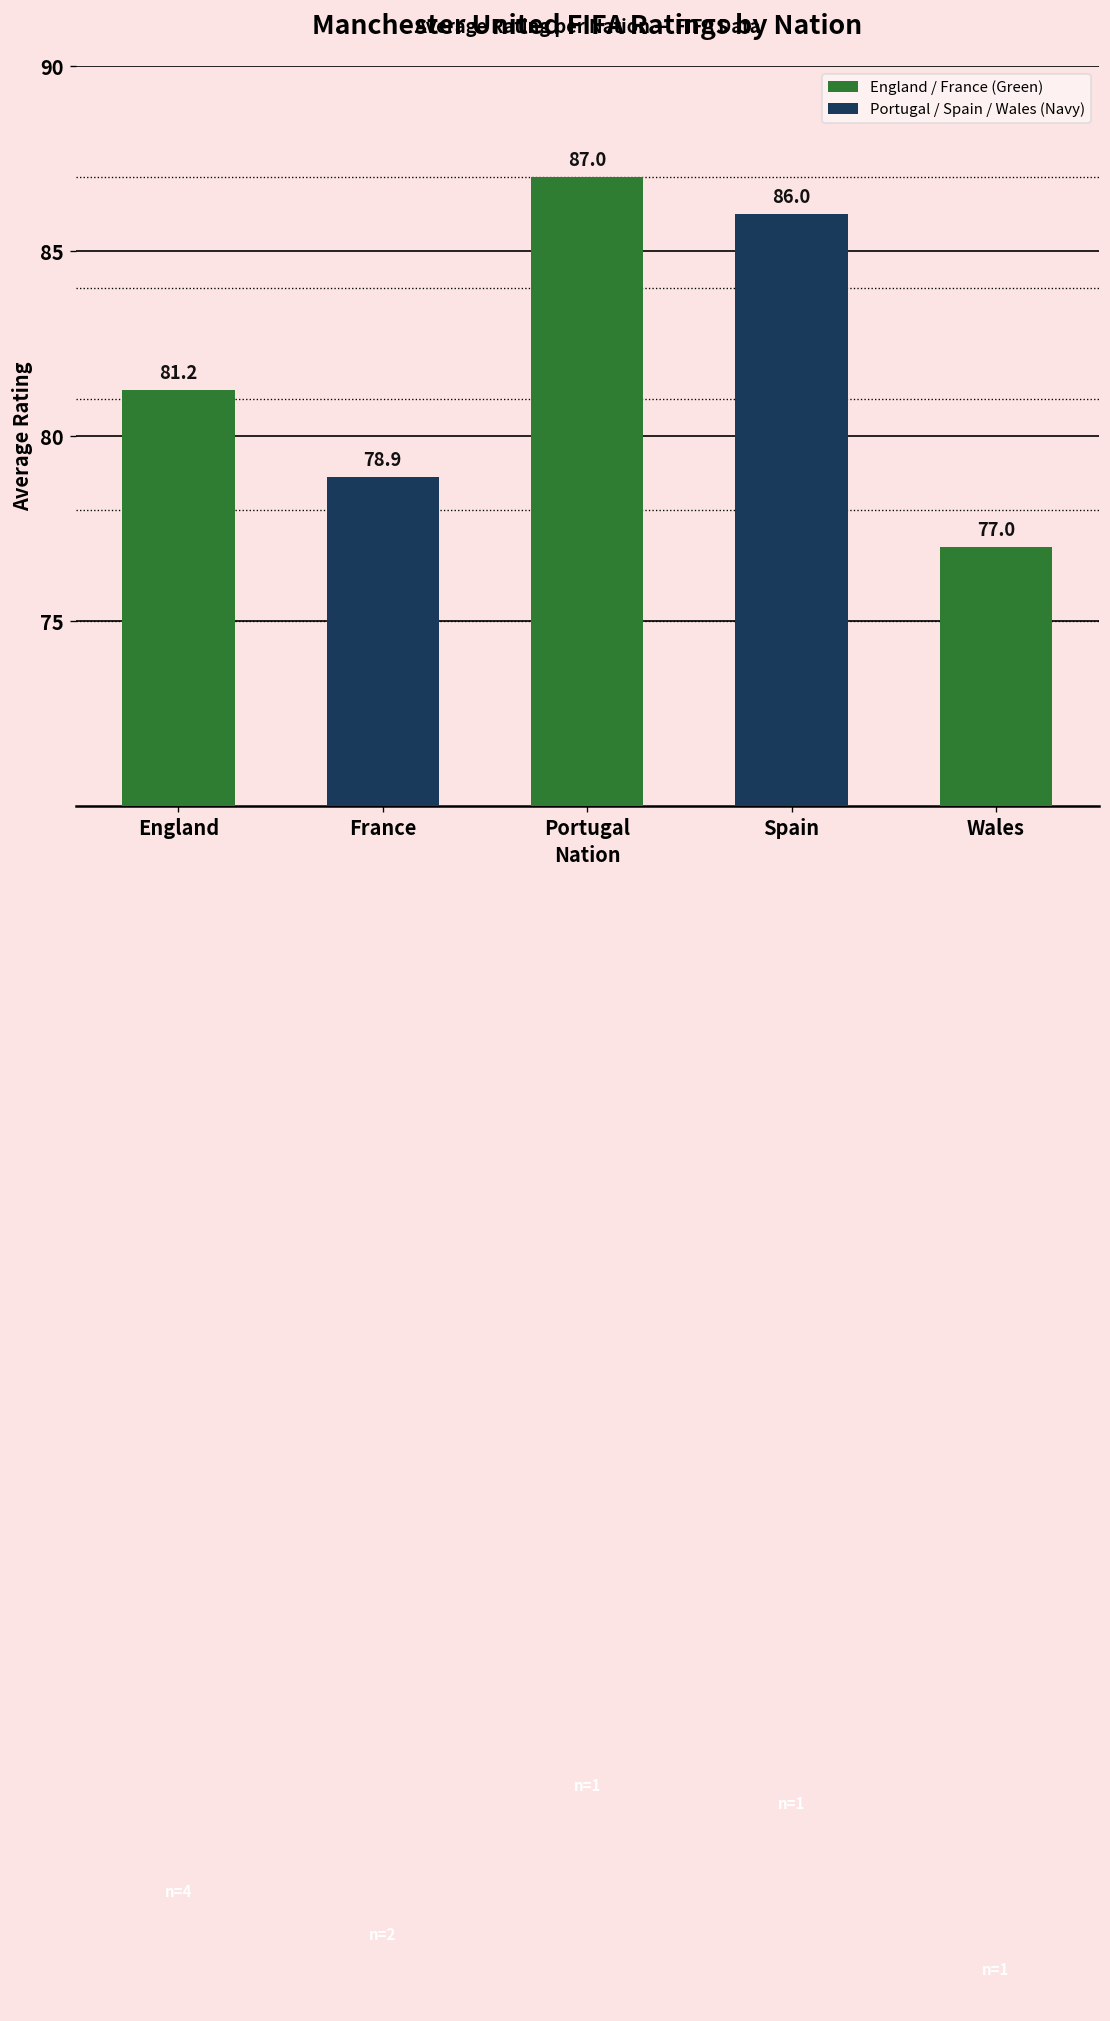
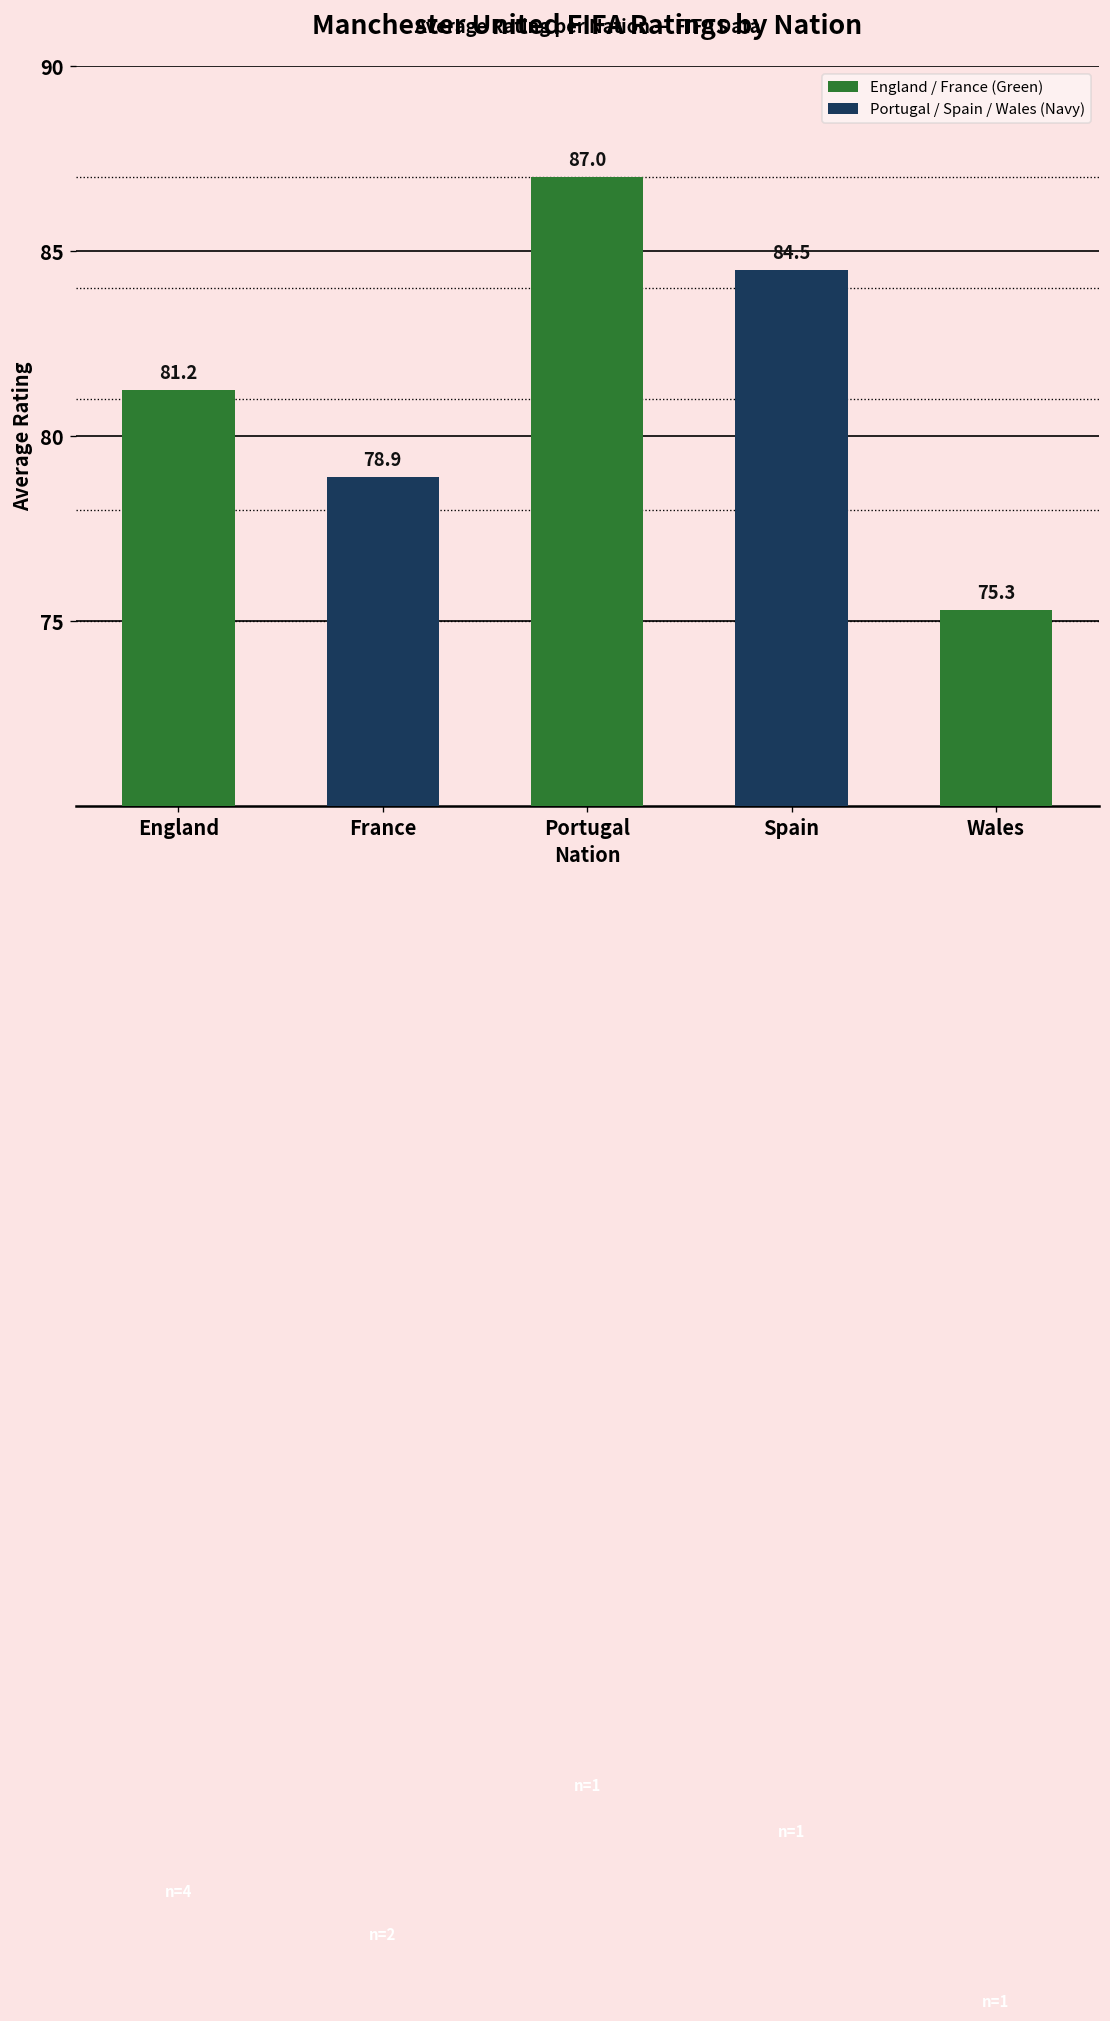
Spain: 86.0 -> 84.5
Wales: 77.0 -> 75.3
